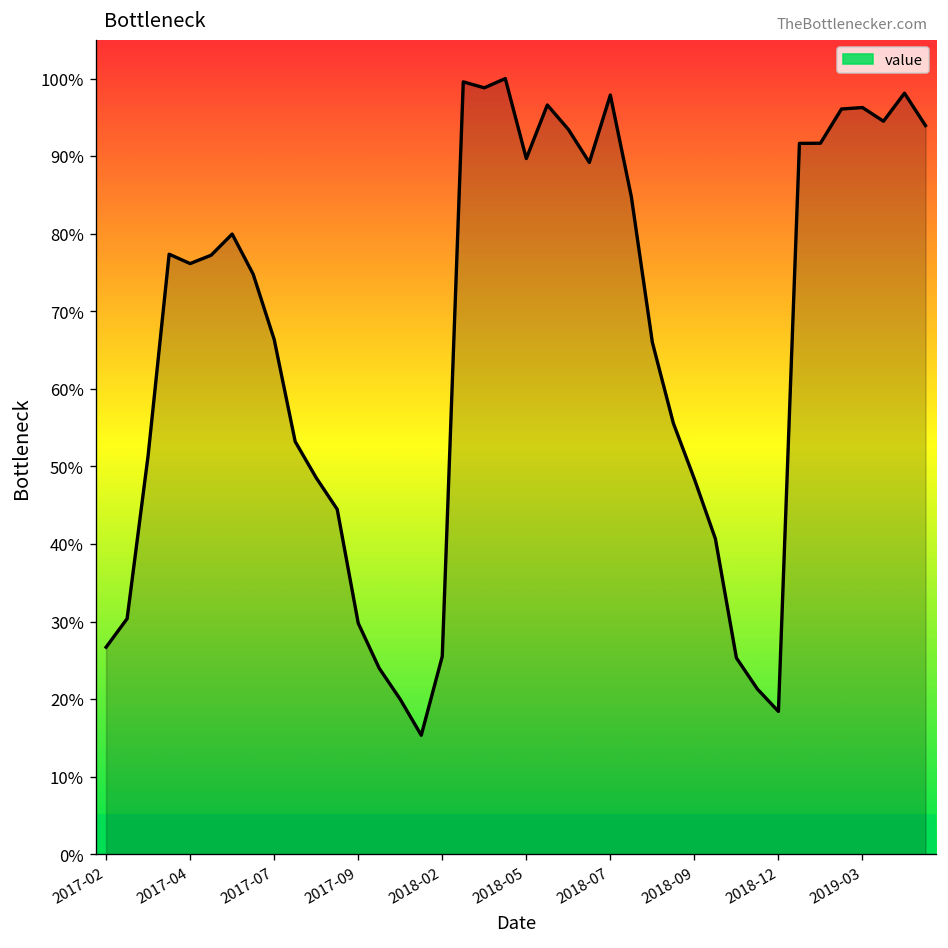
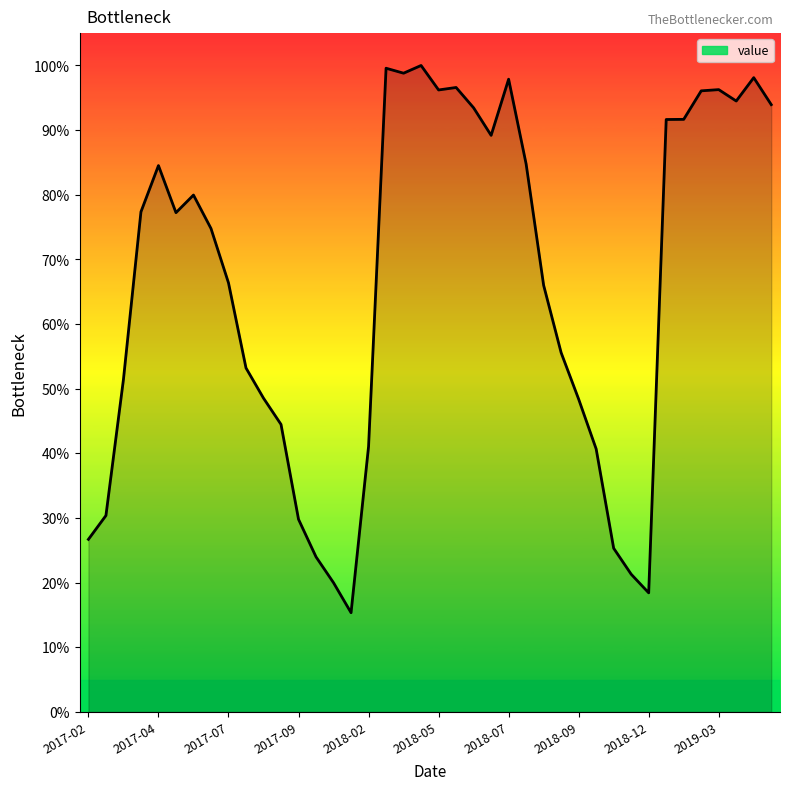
2017-04: 76% -> 85%
2018-02: 26% -> 41%
2018-05: 90% -> 96%
